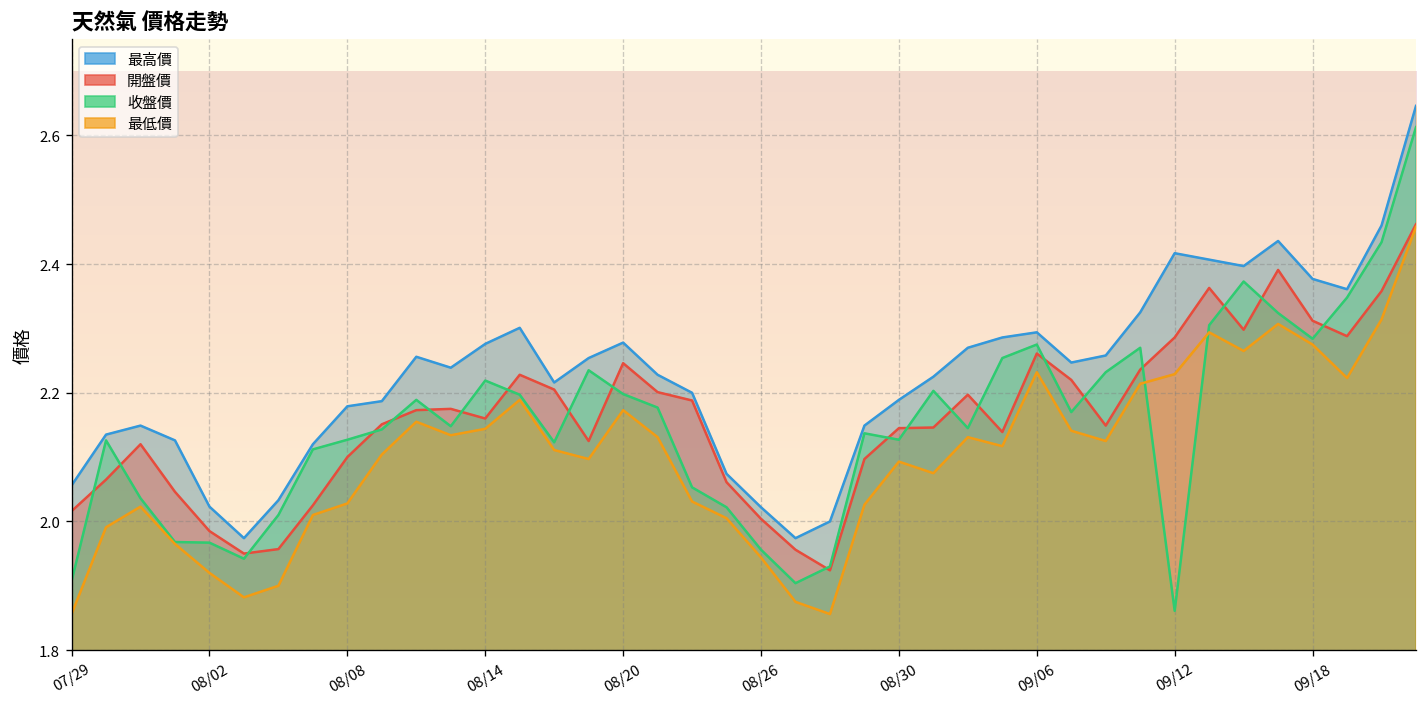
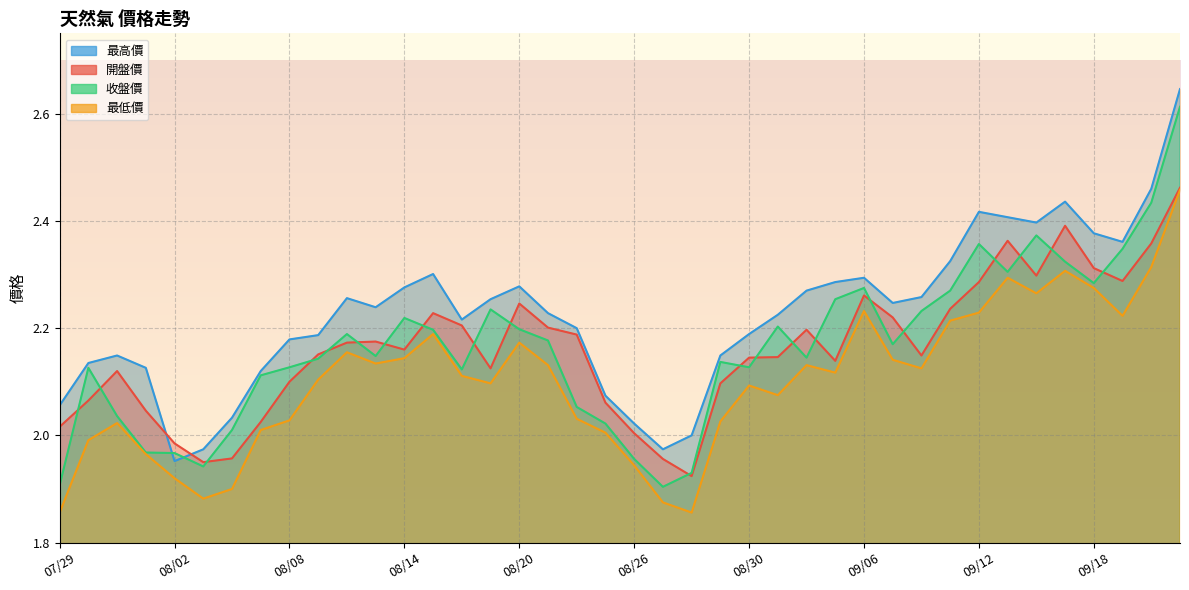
最高價, 08/02: 2.02 -> 1.95
收盤價, 09/12: 1.86 -> 2.36
